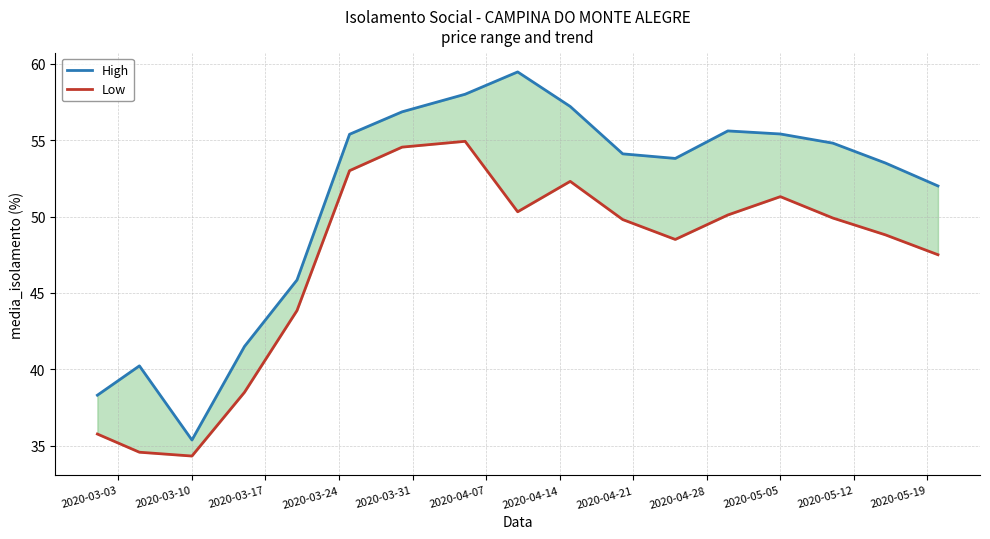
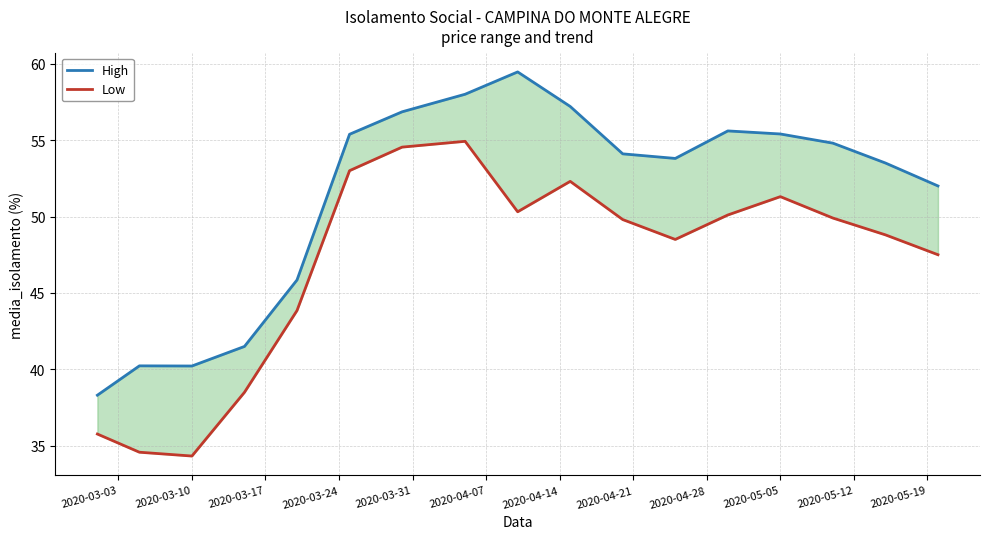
High, 2020-03-10: 35.4 -> 40.2
